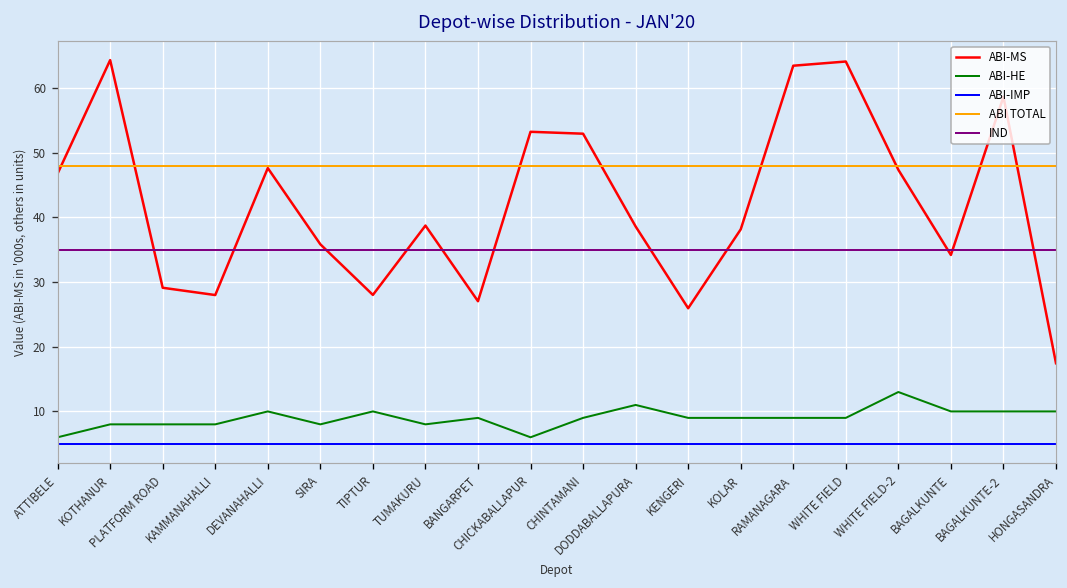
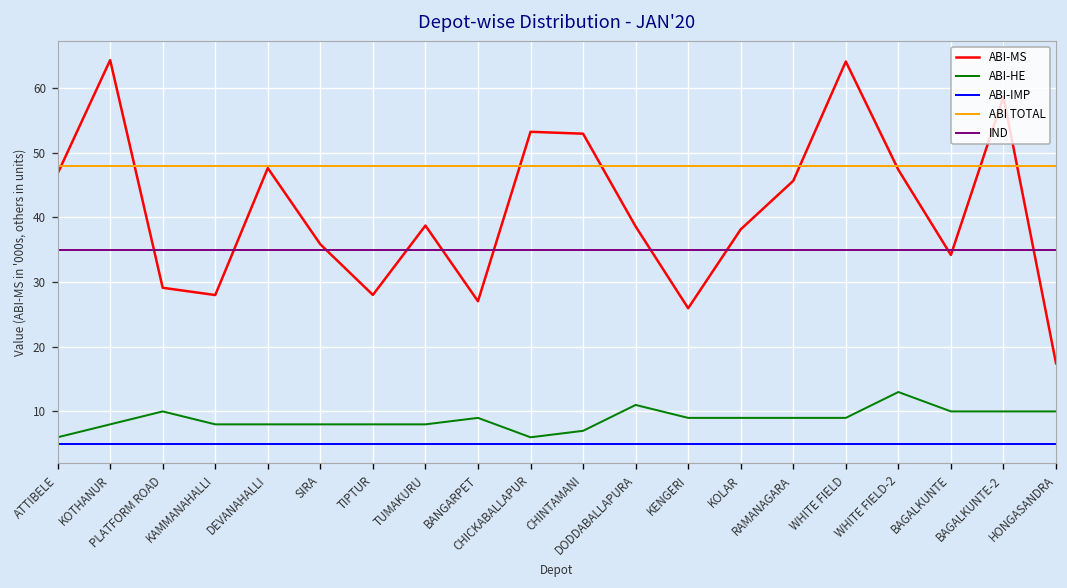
ABI-HE, PLATFORM ROAD: 8 -> 10
ABI-HE, DEVANAHALLI: 10 -> 8
ABI-HE, TIPTUR: 10 -> 8
ABI-HE, CHINTAMANI: 9 -> 7
ABI-MS, RAMANAGARA: 63 -> 46
